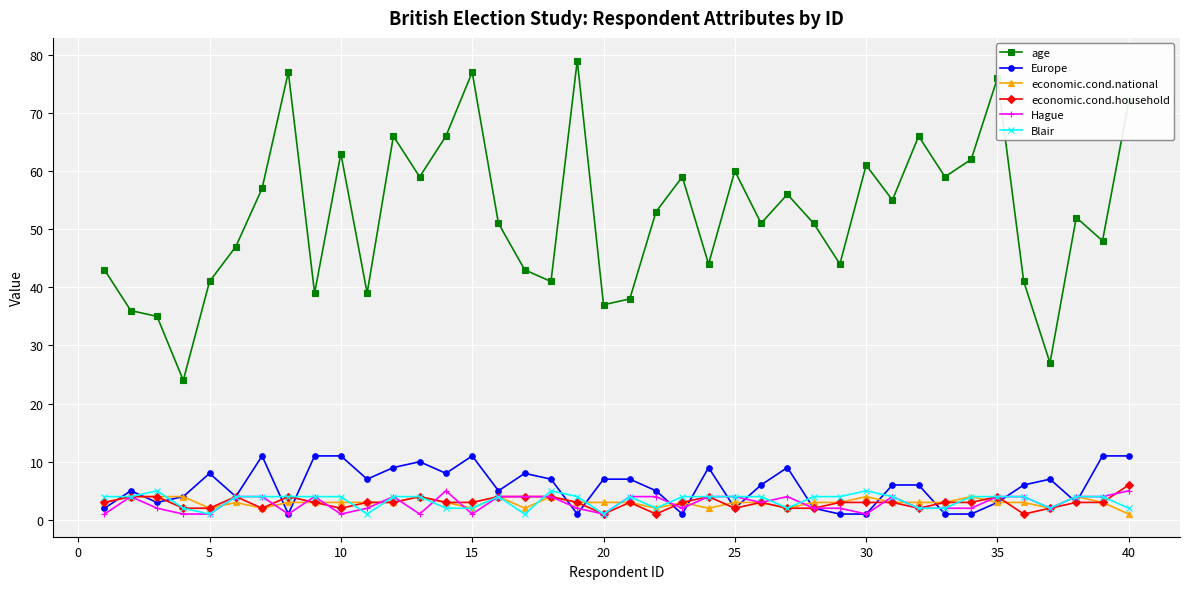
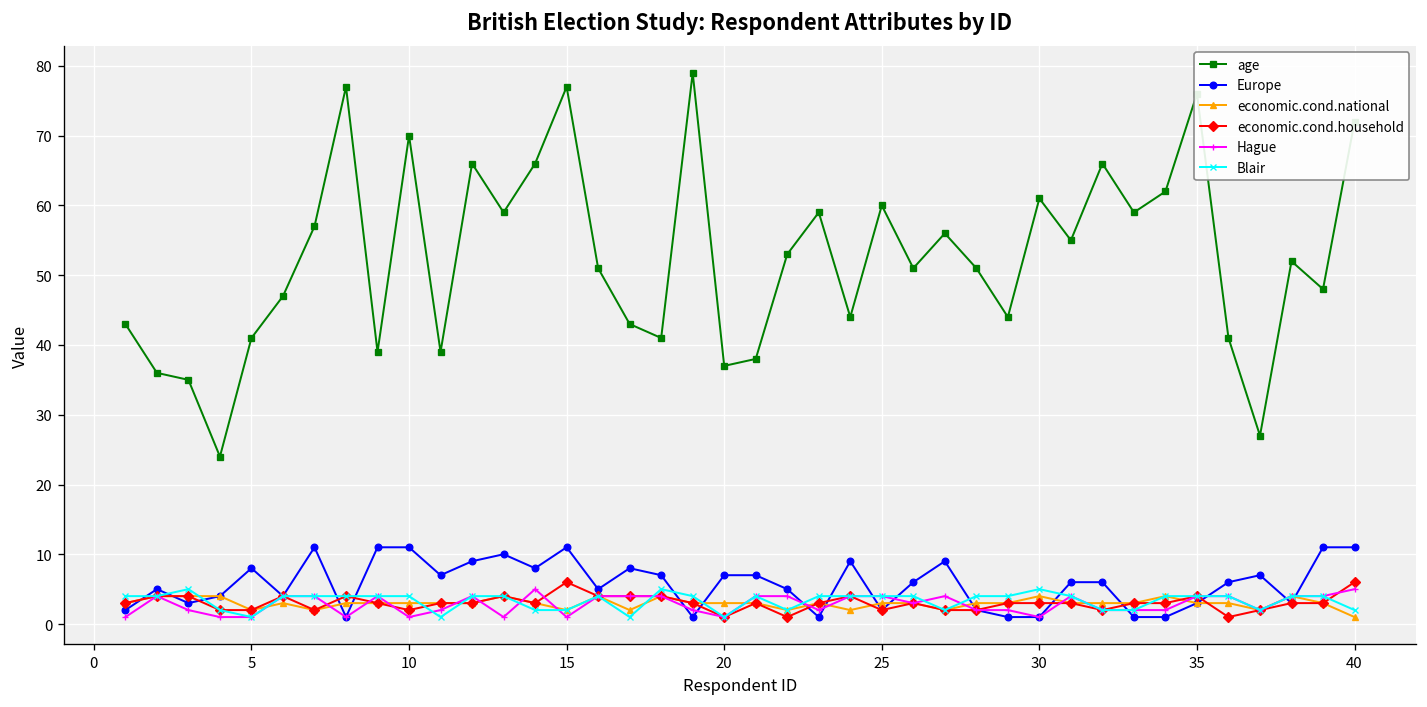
age, 10: 63 -> 70
economic.cond.household, 15: 3 -> 6
